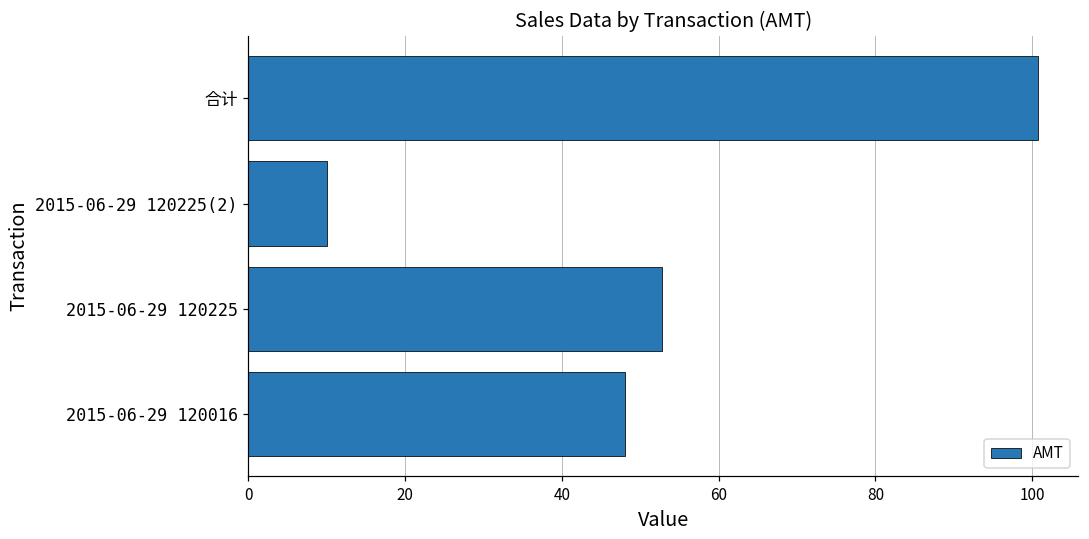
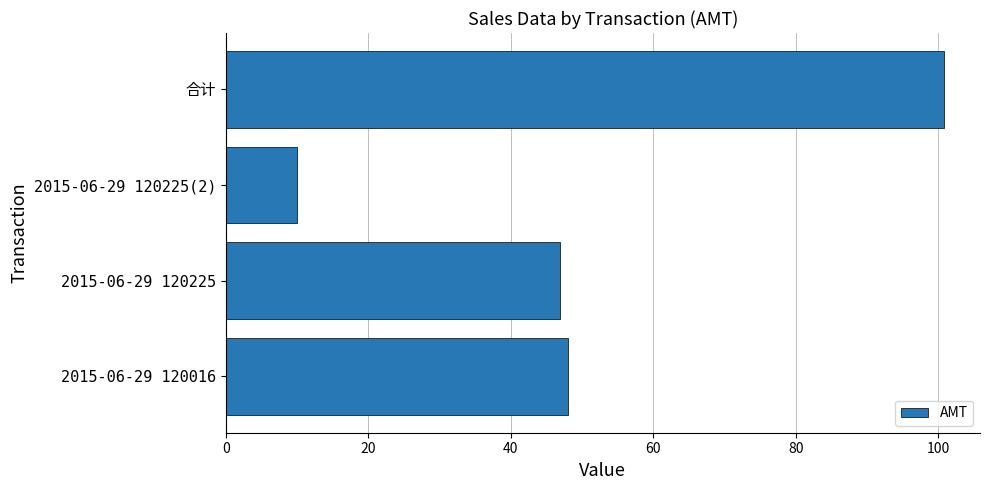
2015-06-29 120225: 53 -> 47
